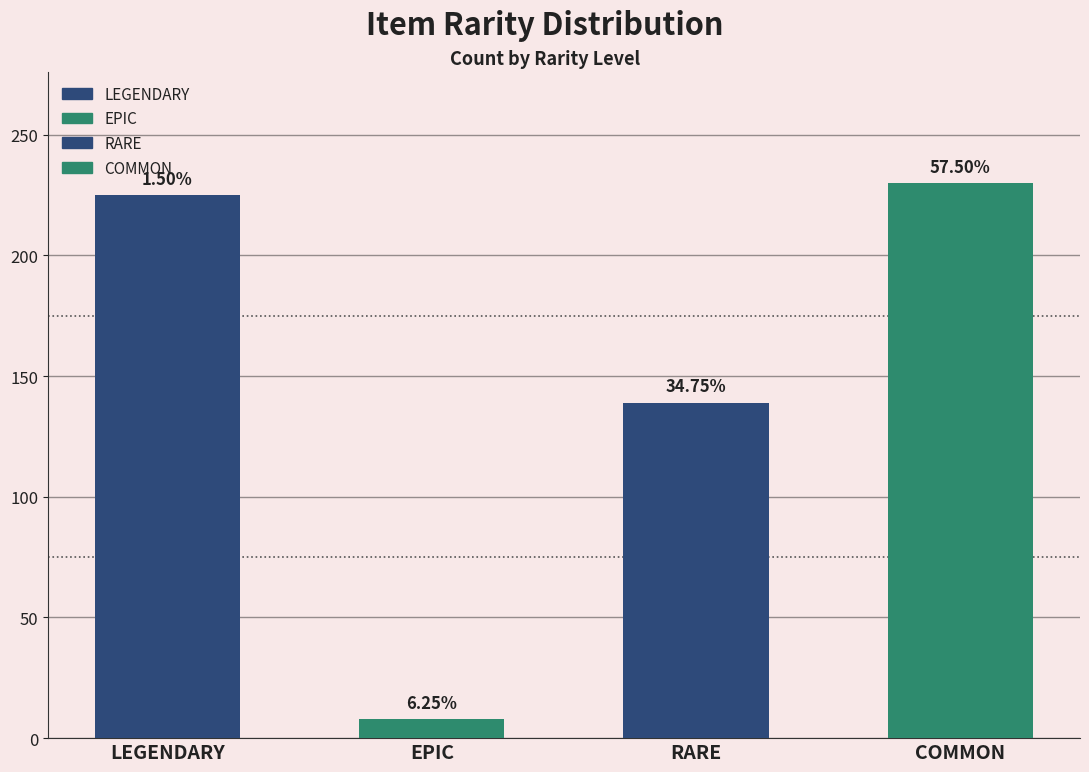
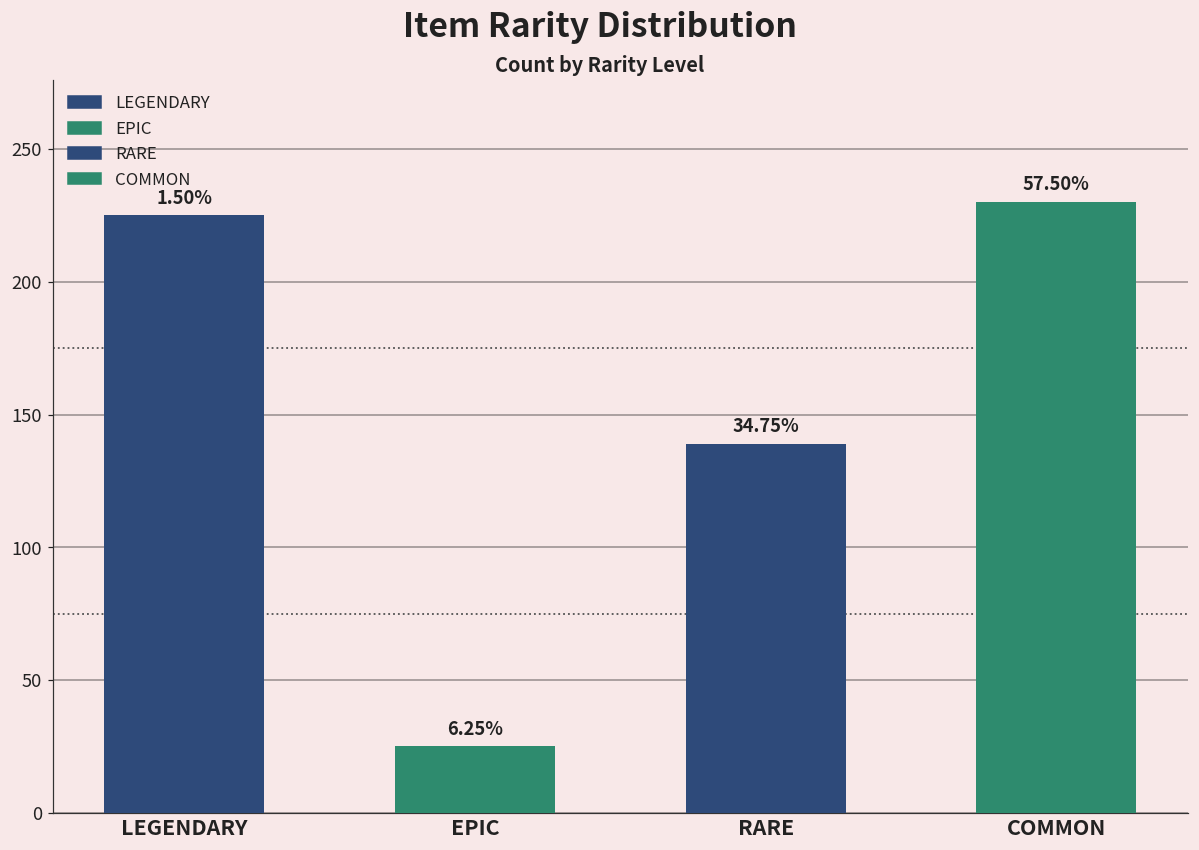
EPIC: 8 -> 25
